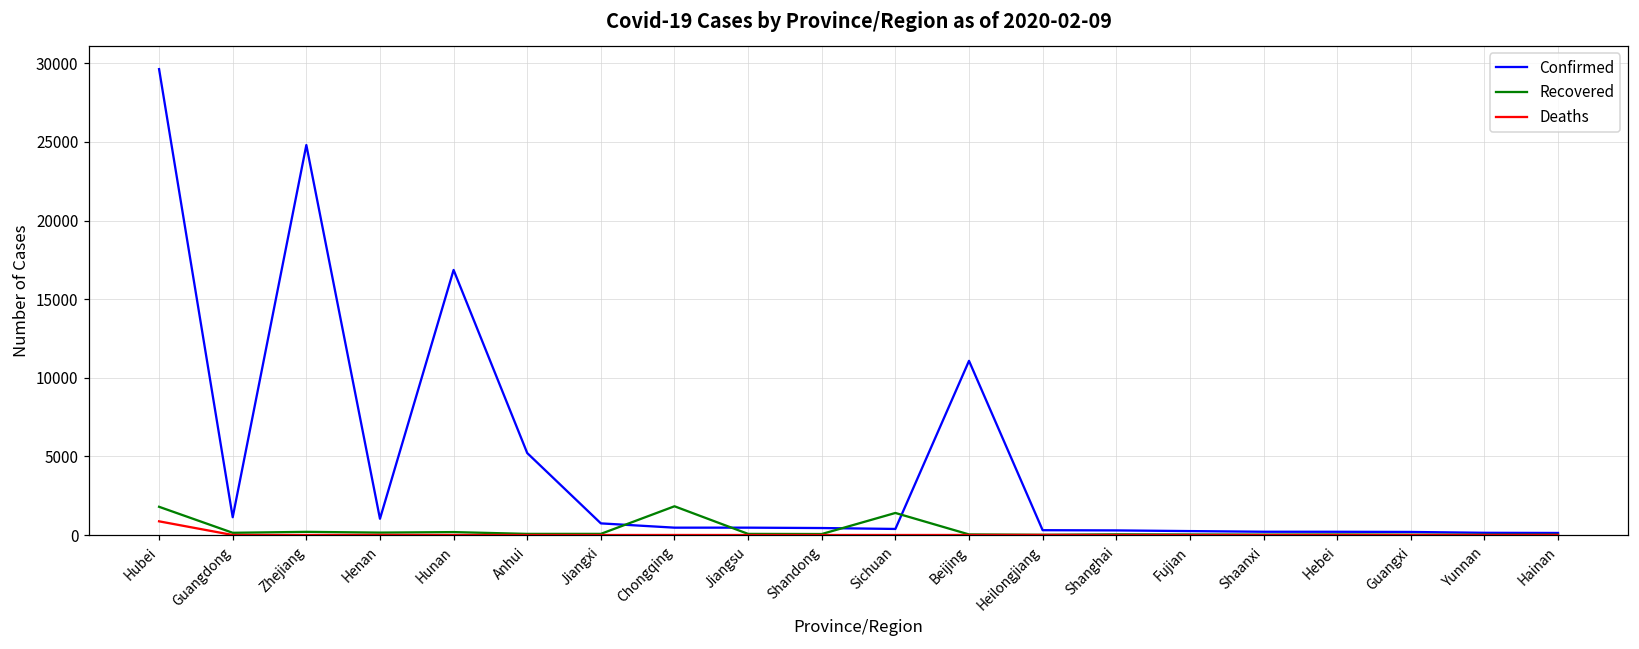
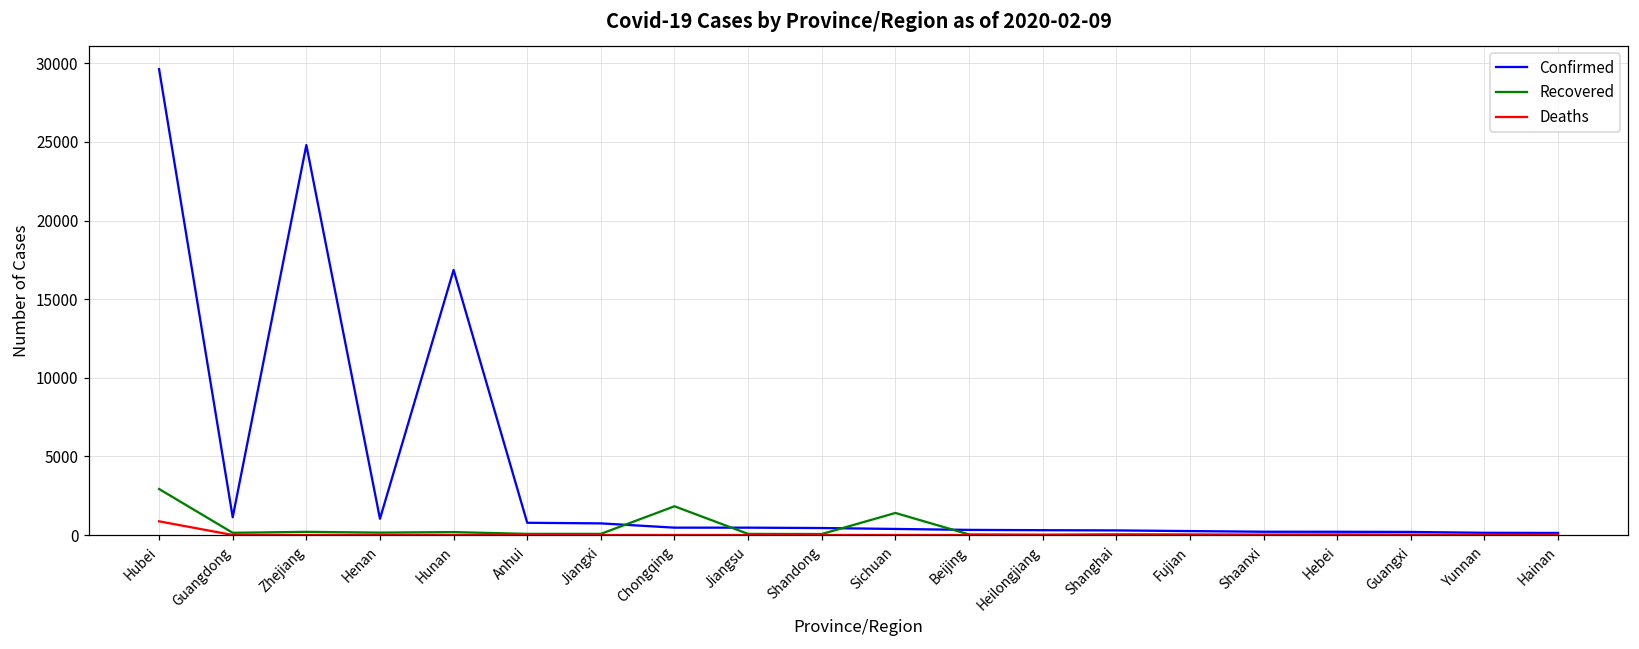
Recovered, Hubei: 1800 -> 2900
Confirmed, Anhui: 5200 -> 800
Confirmed, Beijing: 11100 -> 300
